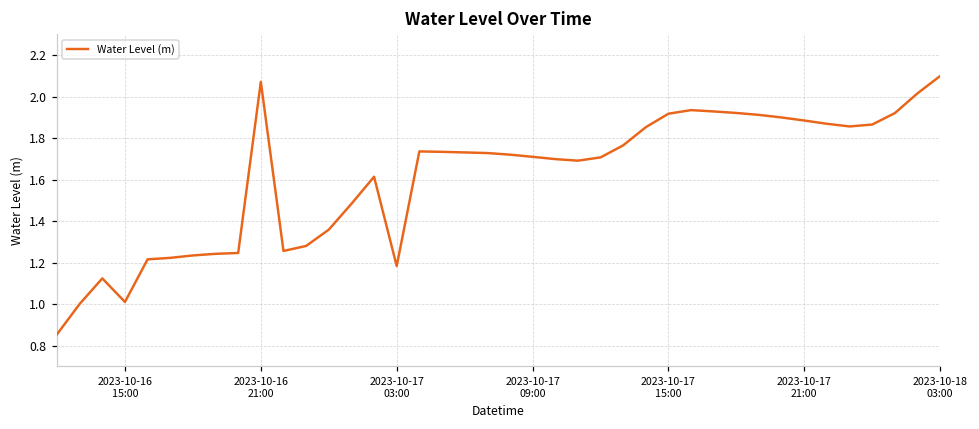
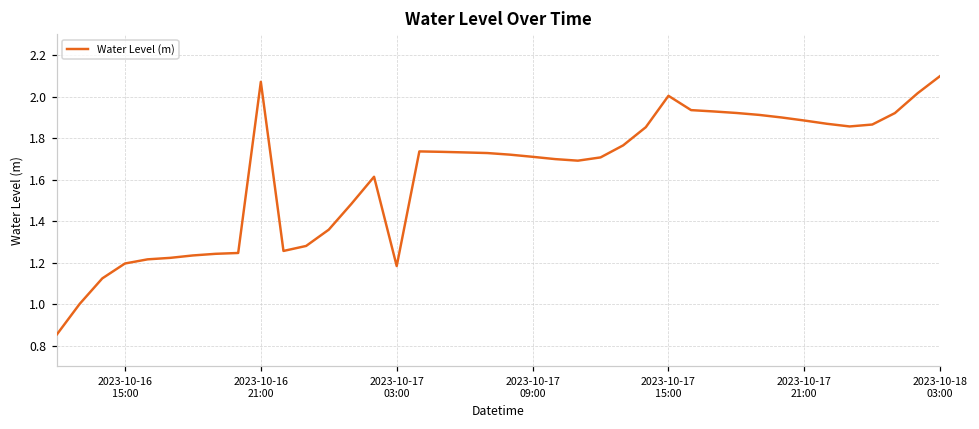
2023-10-16 15:00: 1.01 -> 1.20
2023-10-17 15:00: 1.92 -> 2.00
